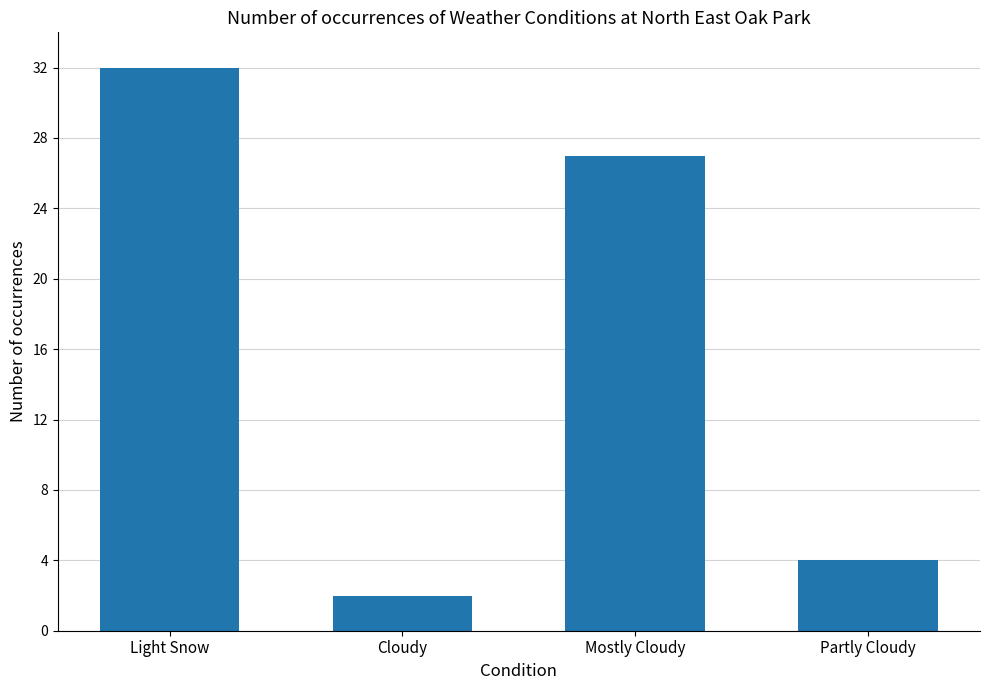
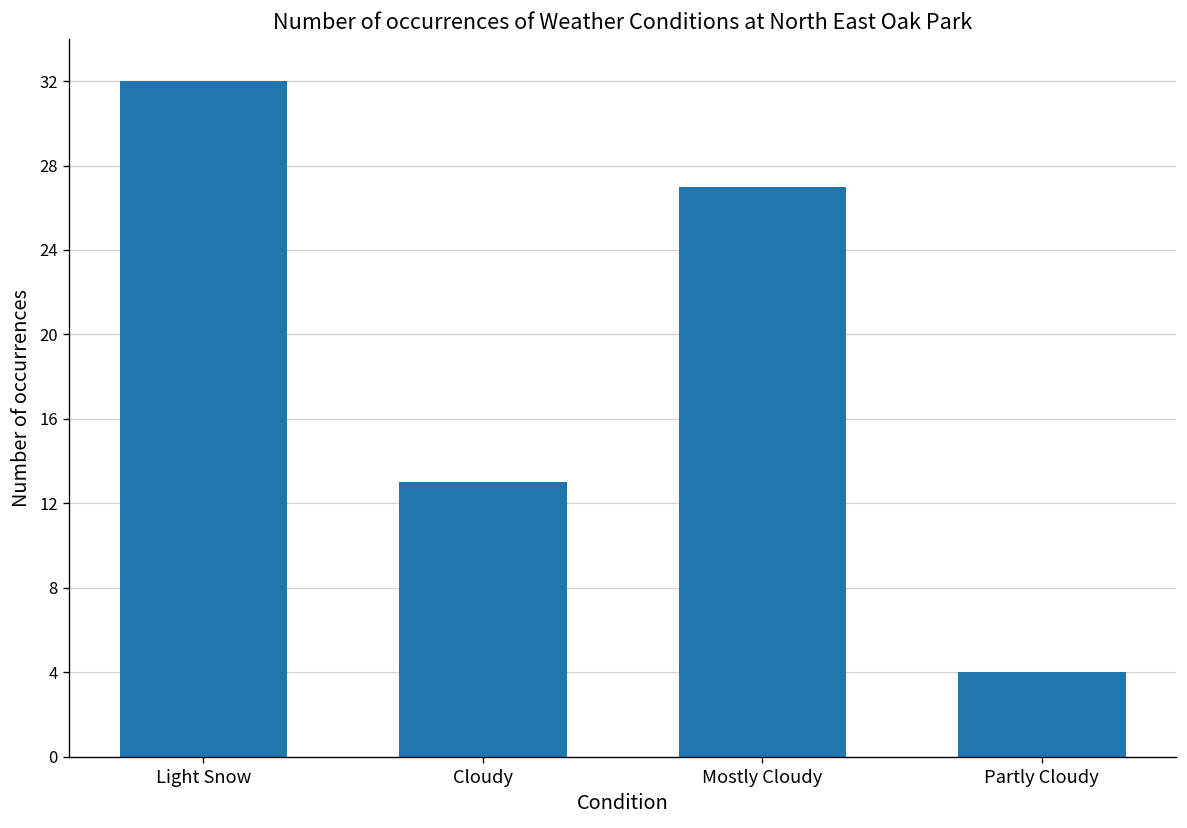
Cloudy: 2 -> 13
